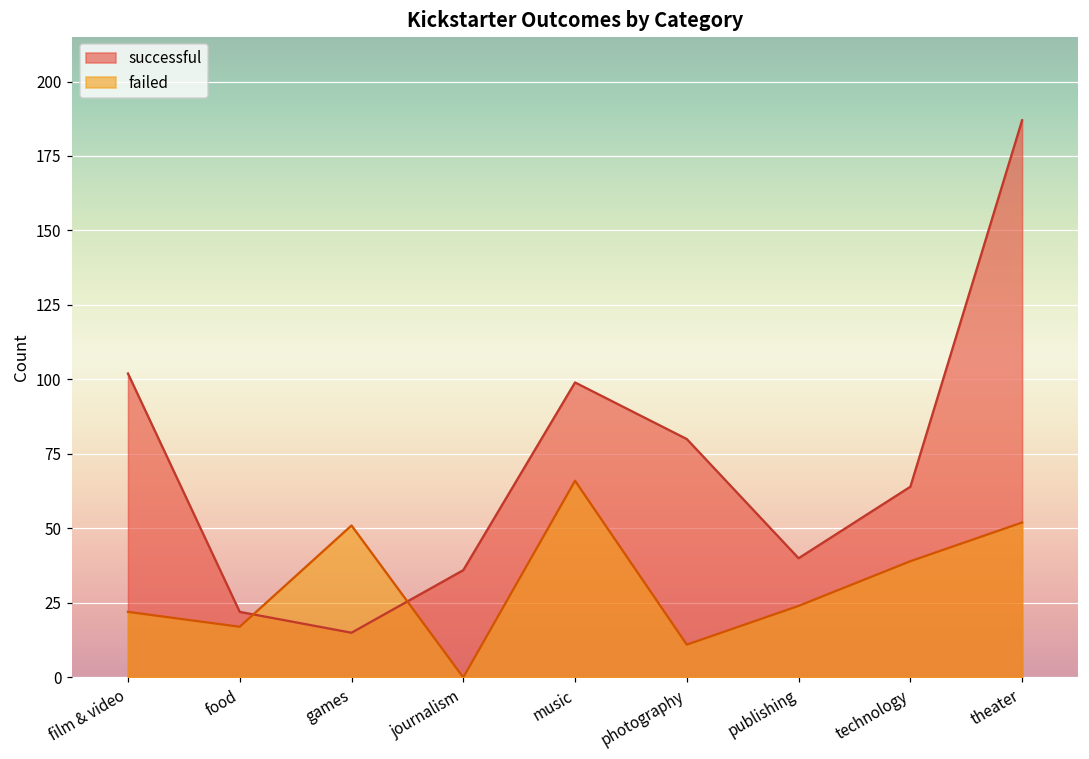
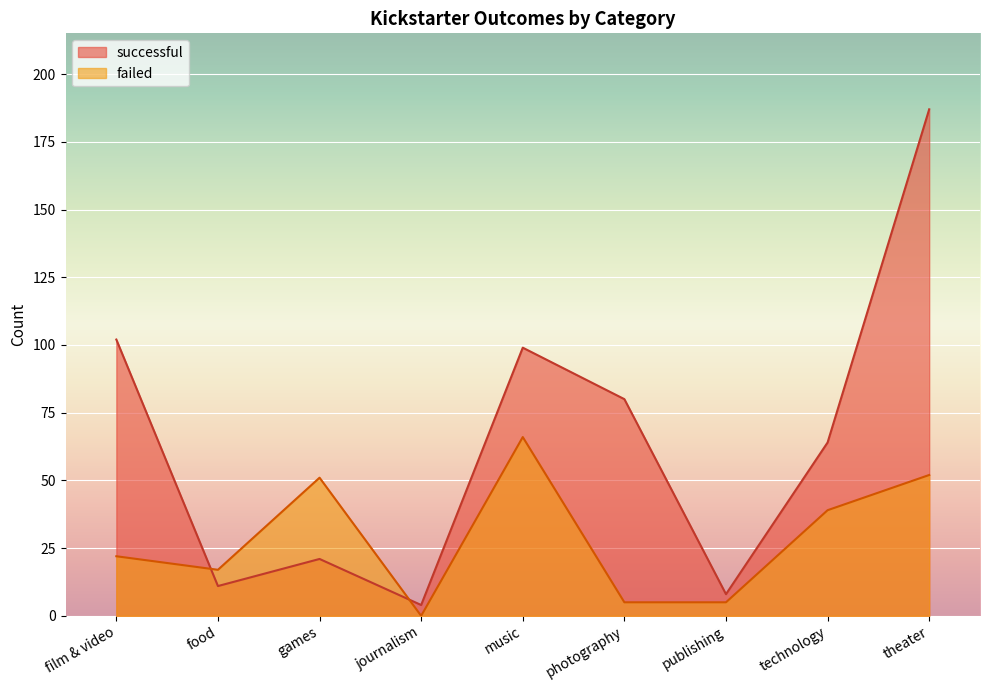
successful, food: 22 -> 11
successful, games: 15 -> 21
successful, journalism: 36 -> 4
failed, photography: 11 -> 5
successful, publishing: 40 -> 8
failed, publishing: 24 -> 5
